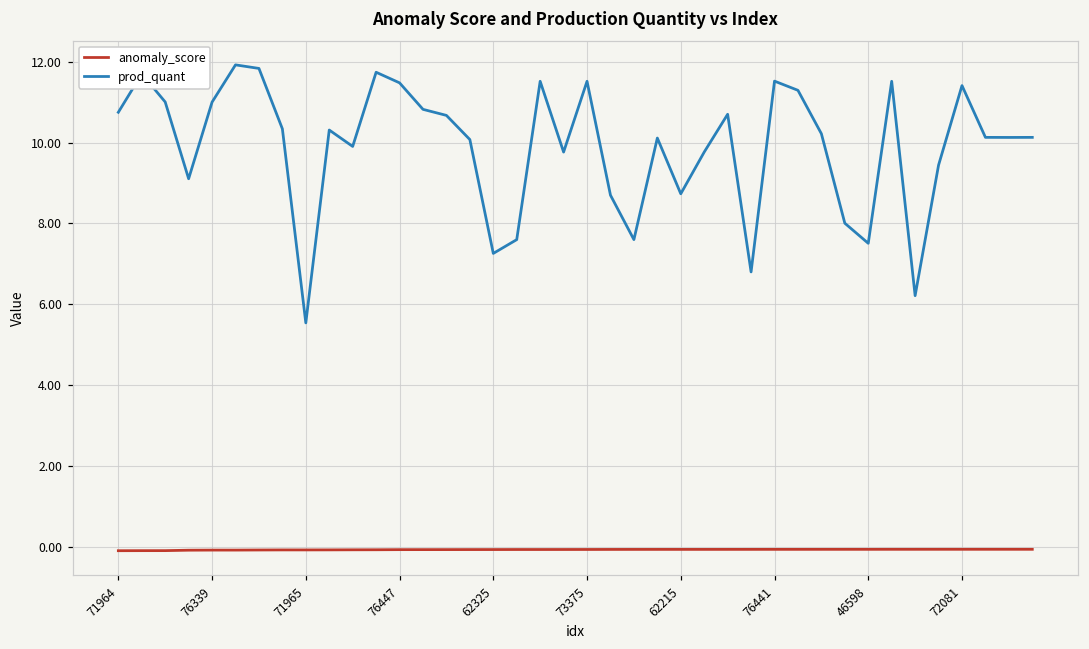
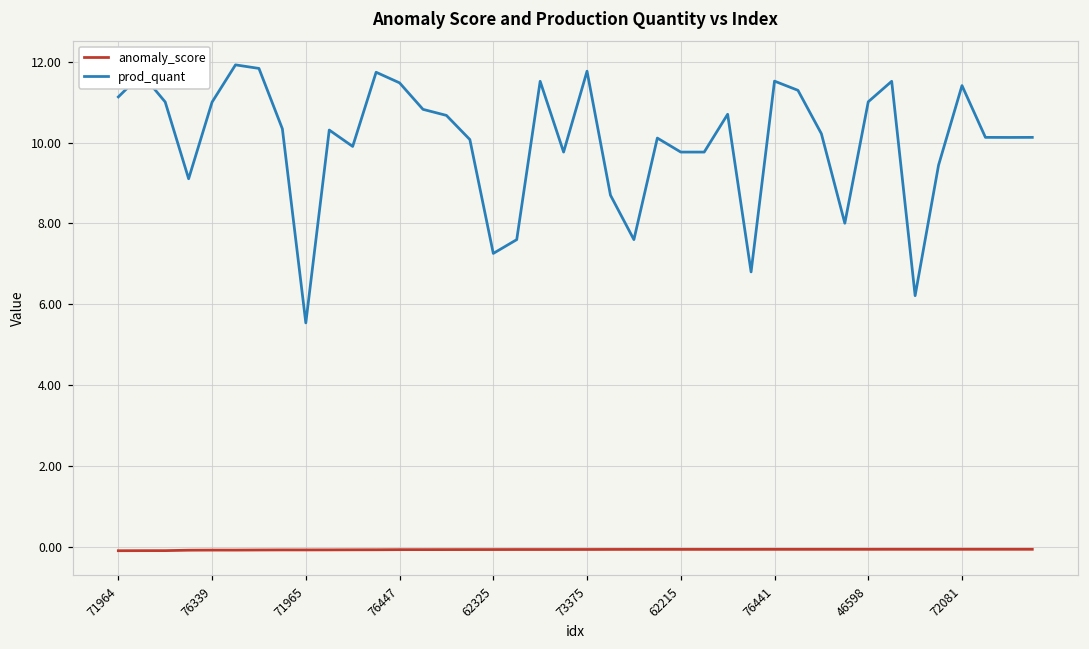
prod_quant, 71964: 10.7 -> 11.1
prod_quant, 73375: 11.5 -> 11.8
prod_quant, 62215: 8.7 -> 9.8
prod_quant, 46598: 7.5 -> 11.0
